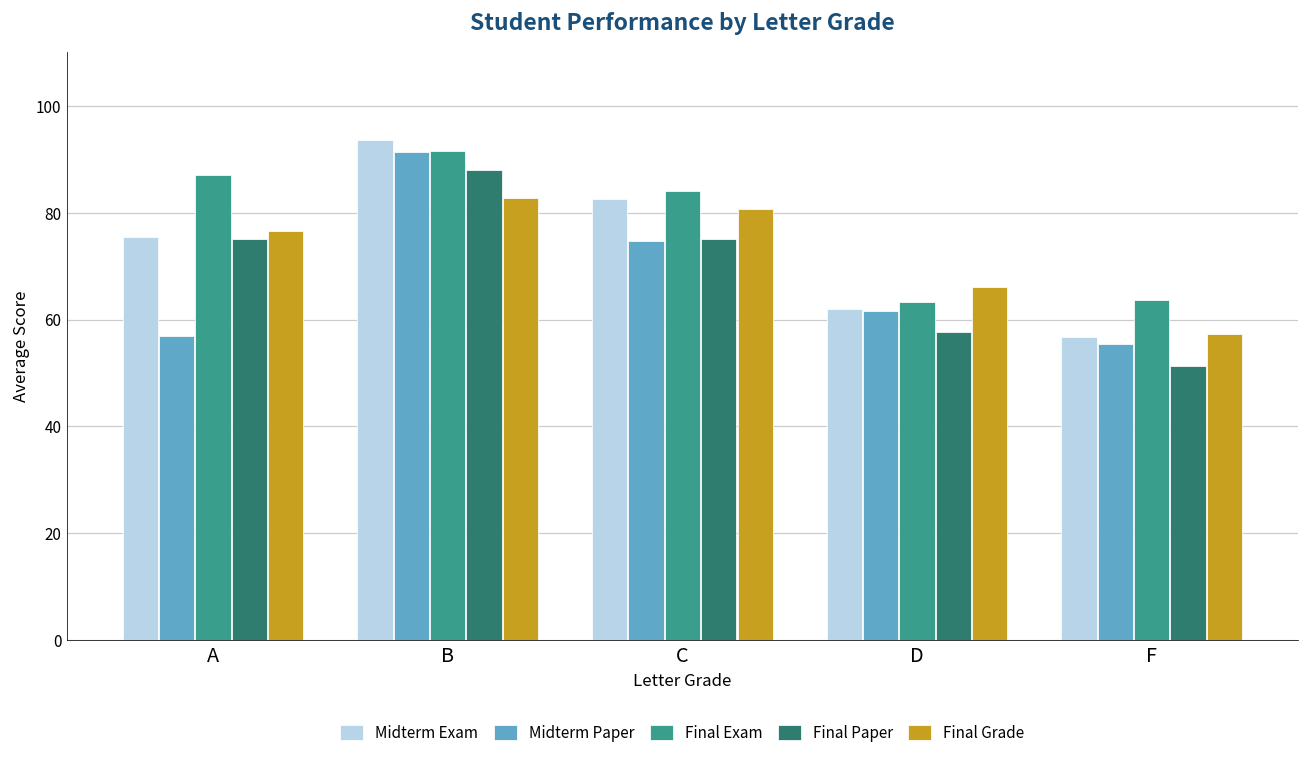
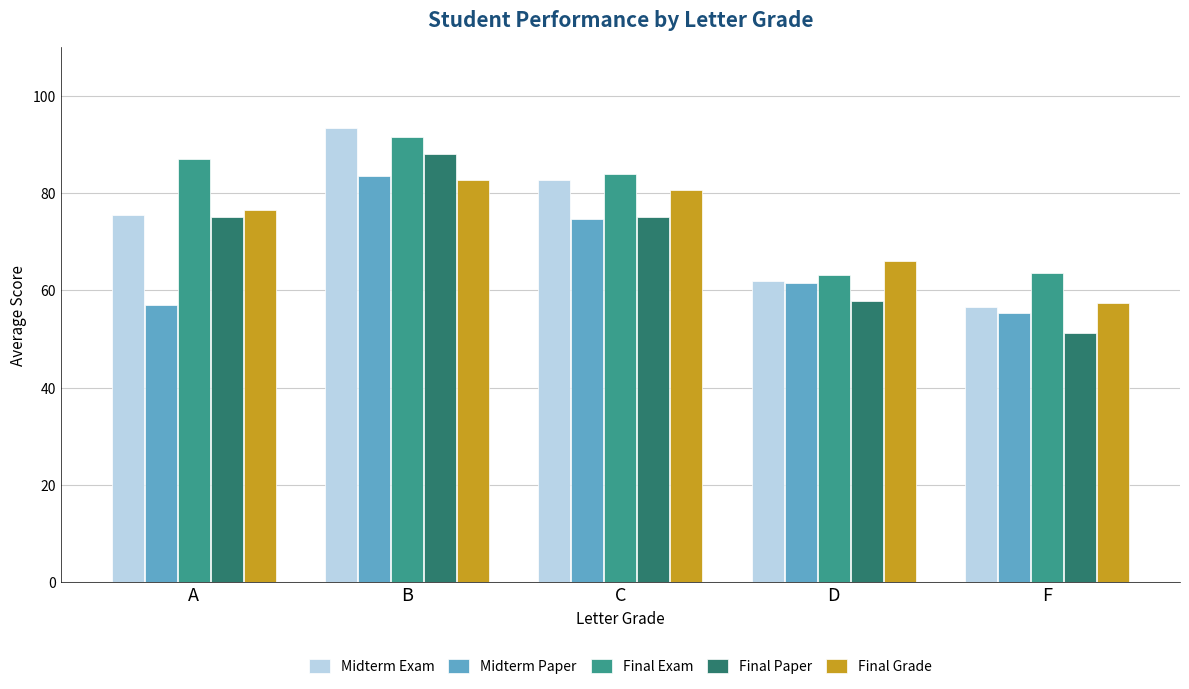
Midterm Paper, B: 91 -> 84
